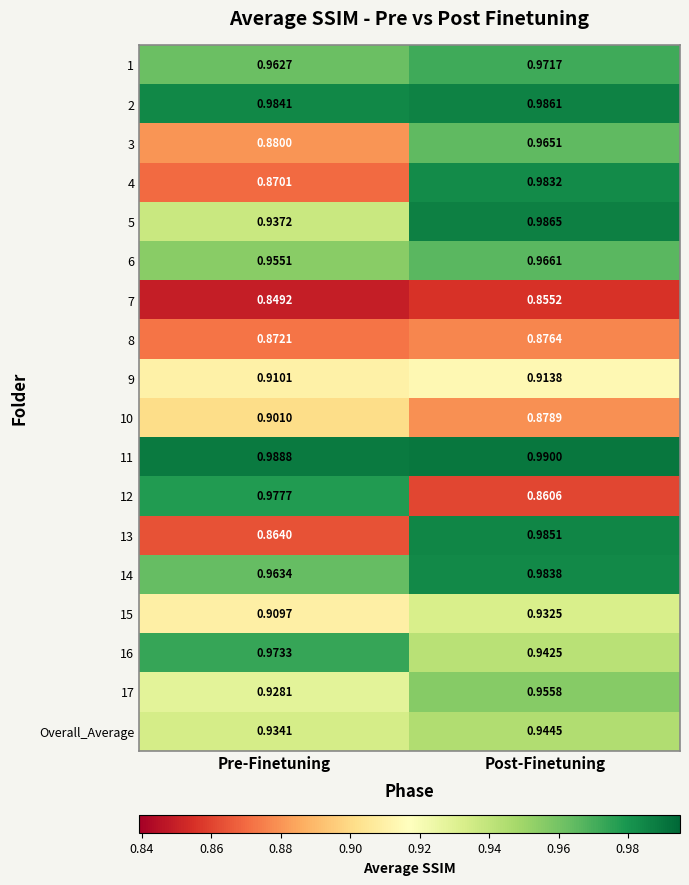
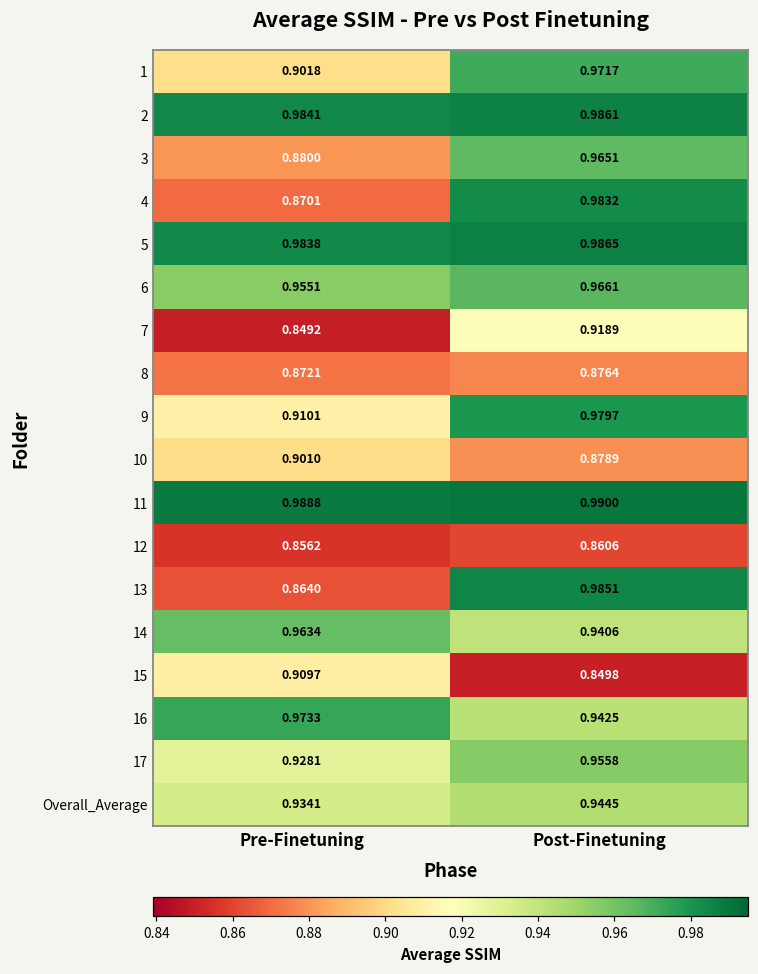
1, Pre-Finetuning: 0.9627 -> 0.9018
5, Pre-Finetuning: 0.9372 -> 0.9838
7, Post-Finetuning: 0.8552 -> 0.9189
9, Post-Finetuning: 0.9138 -> 0.9797
12, Pre-Finetuning: 0.9777 -> 0.8562
14, Post-Finetuning: 0.9838 -> 0.9406
15, Post-Finetuning: 0.9325 -> 0.8498
